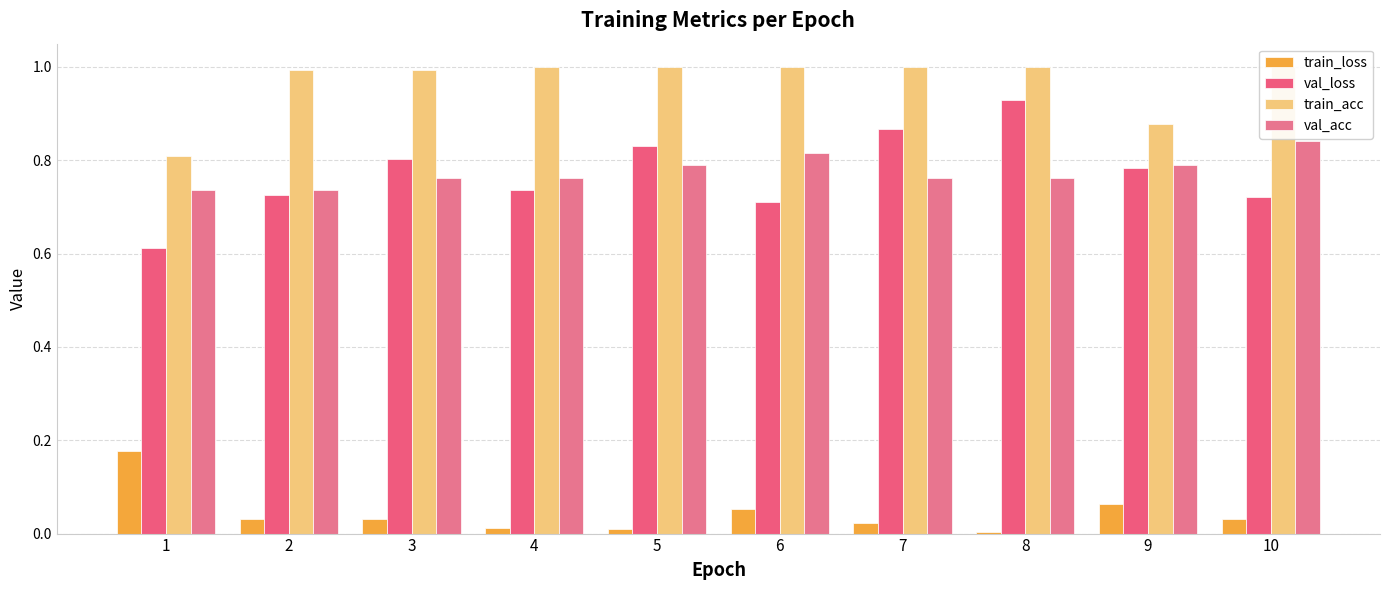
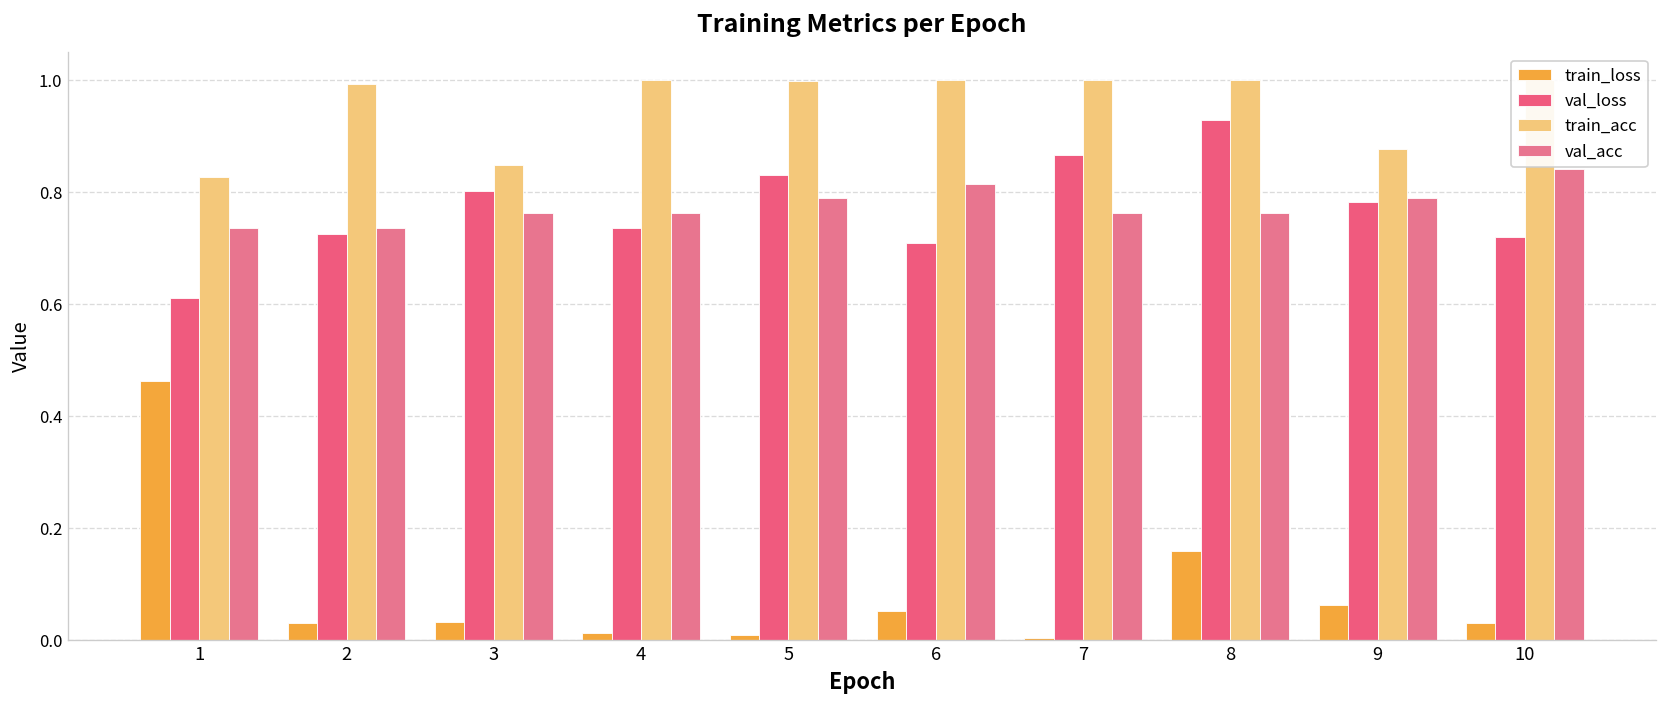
train_loss, 1: 0.18 -> 0.46
train_acc, 1: 0.81 -> 0.83
train_acc, 3: 0.99 -> 0.85
train_loss, 7: 0.02 -> 0.00
train_loss, 8: 0.00 -> 0.16
